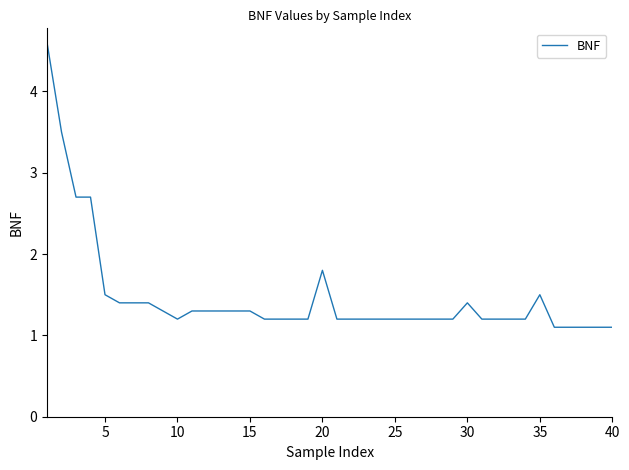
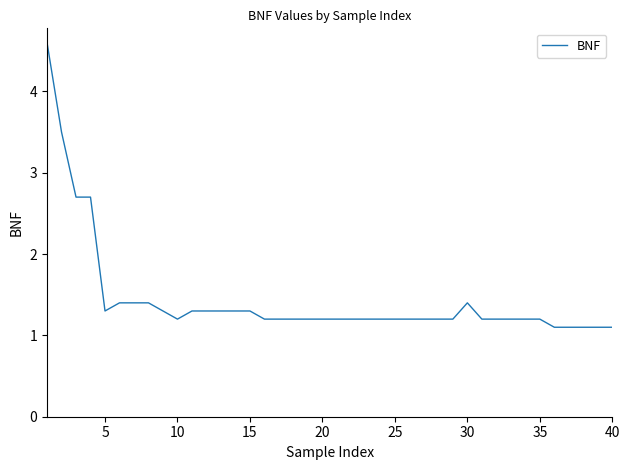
5: 1.5 -> 1.3
20: 1.8 -> 1.2
35: 1.5 -> 1.2
